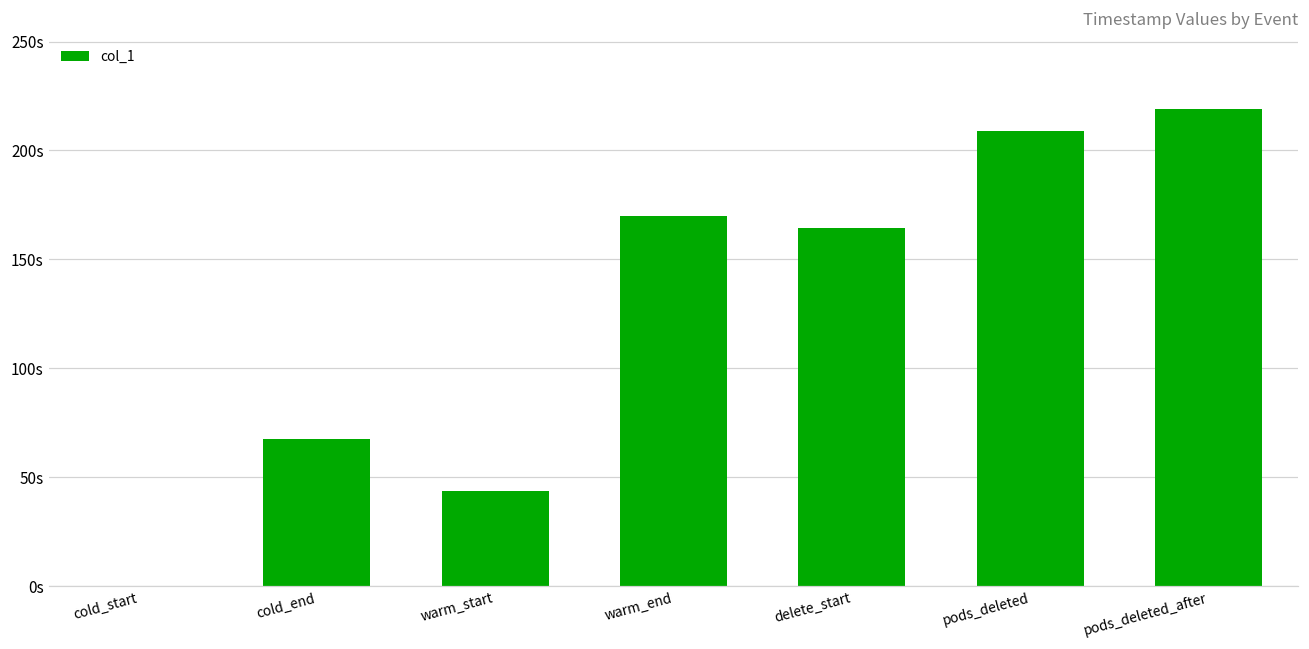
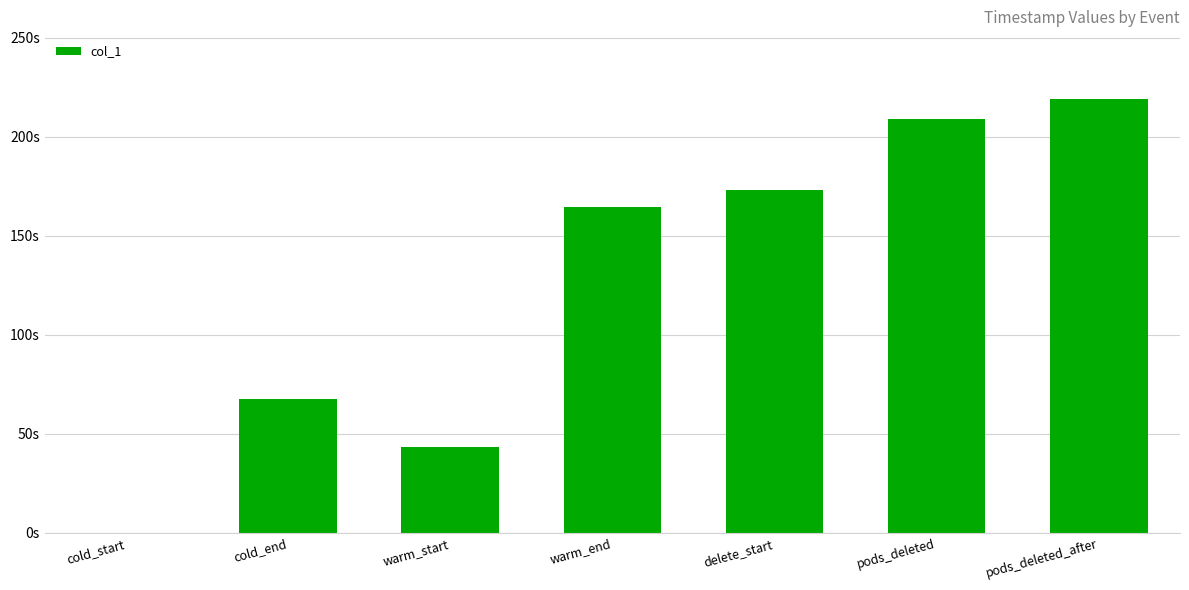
warm_end: 170s -> 164s
delete_start: 164s -> 173s
